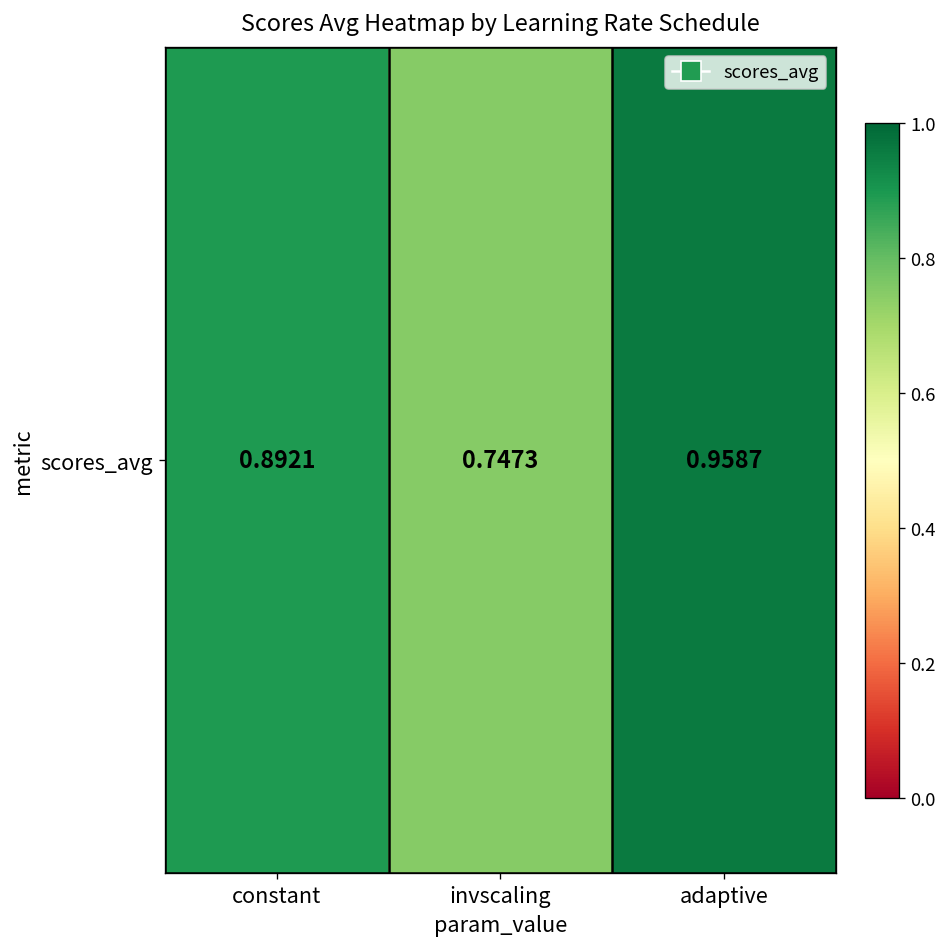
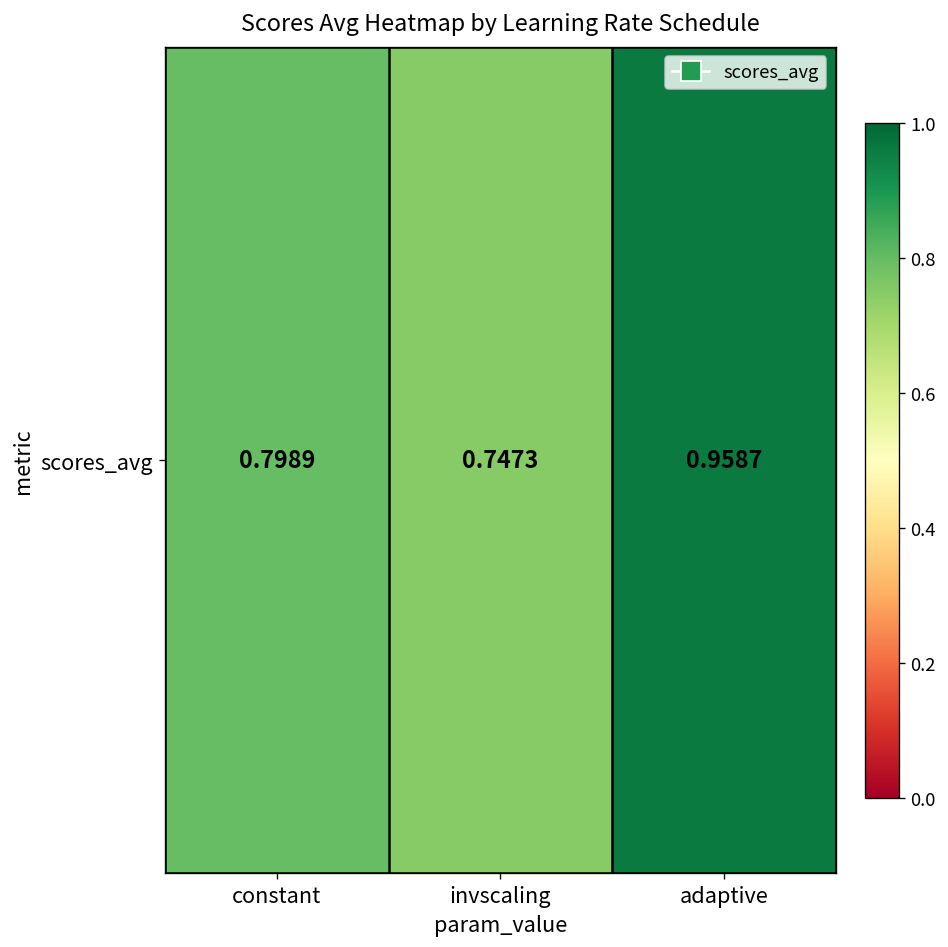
scores_avg, constant: 0.8921 -> 0.7989
